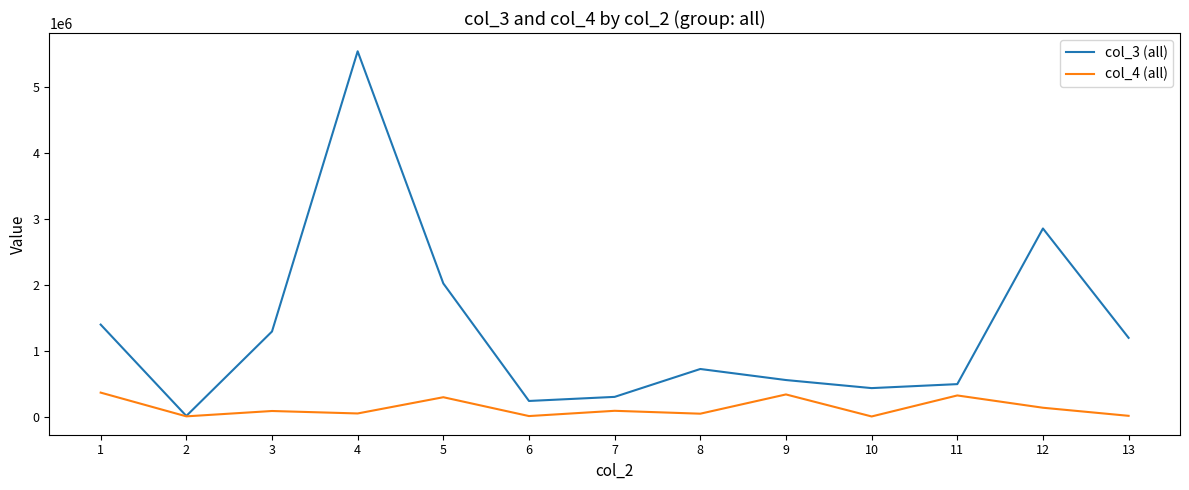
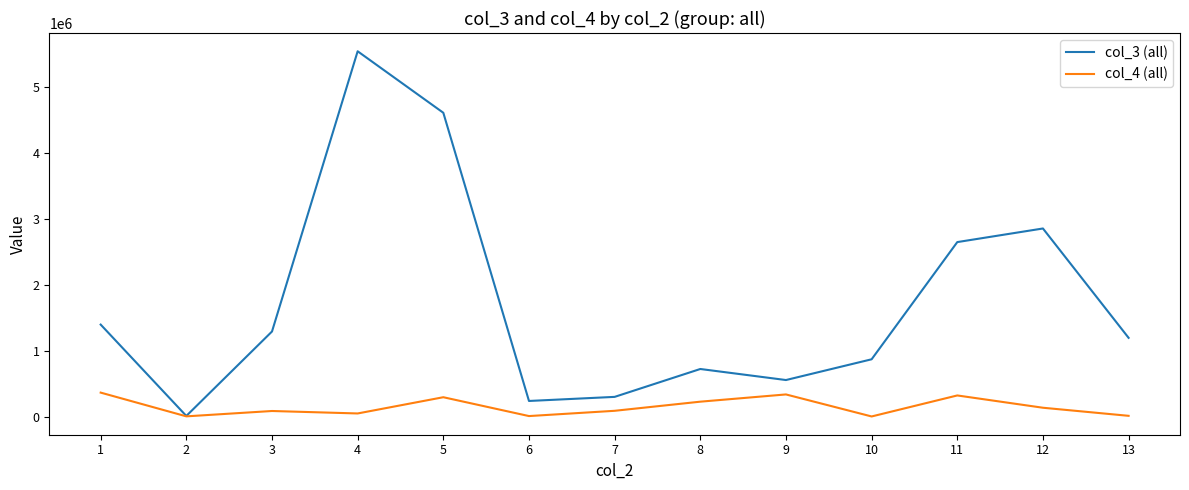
col_3 (all), 5: 2000000 -> 4600000
col_4 (all), 8: 0 -> 200000
col_3 (all), 10: 400000 -> 900000
col_3 (all), 11: 500000 -> 2700000
